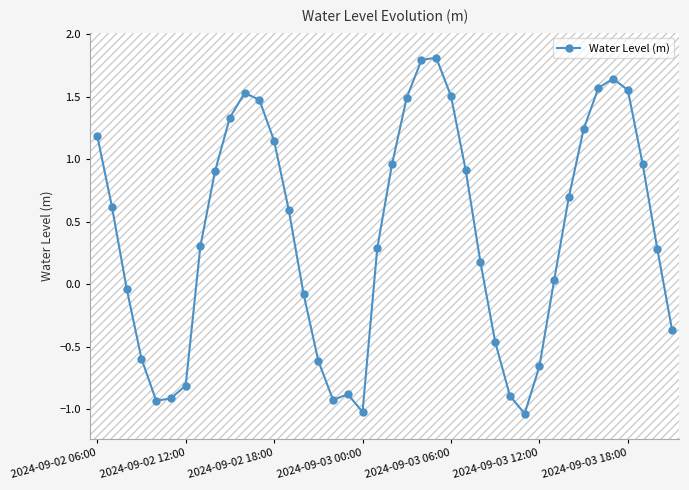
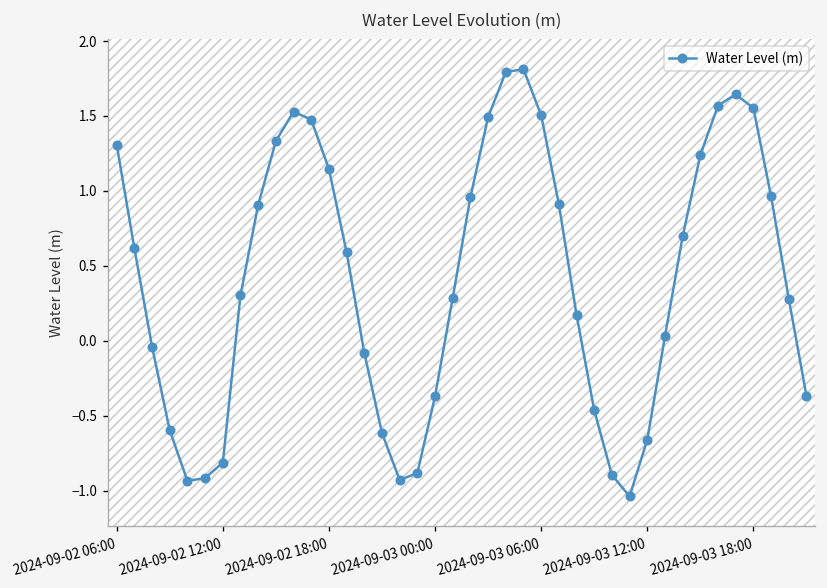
2024-09-02 06:00: 1.19 -> 1.31
2024-09-03 00:00: -1.02 -> -0.37
